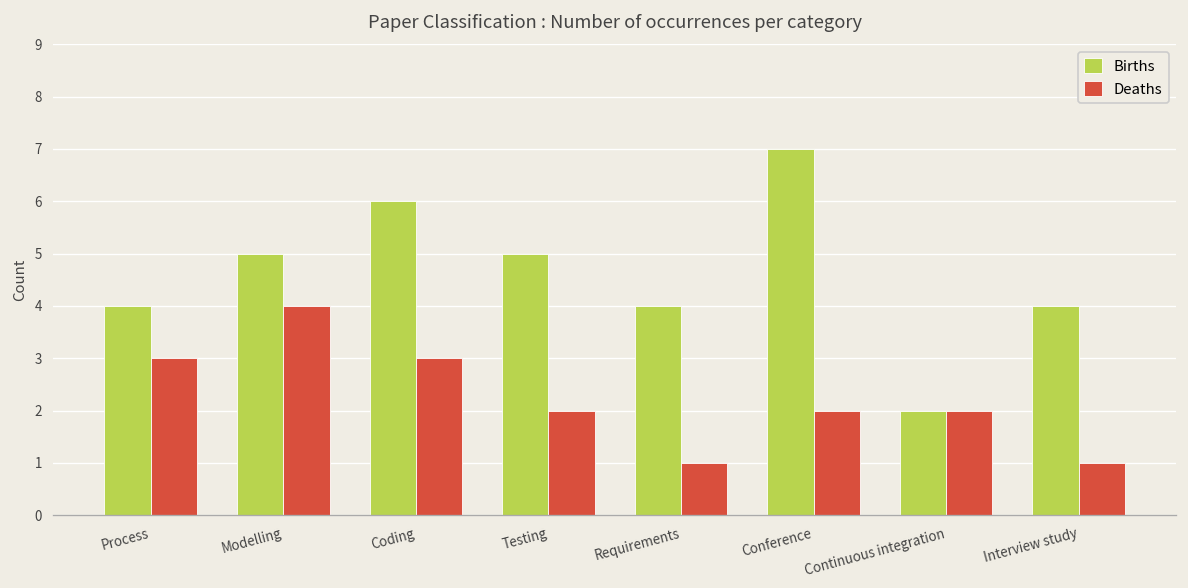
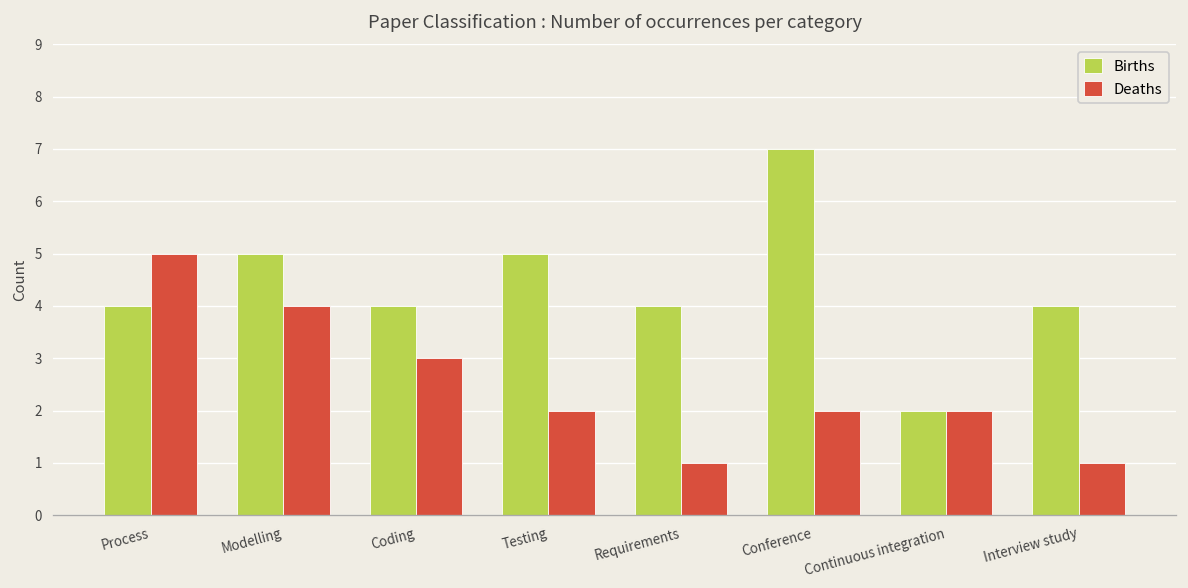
Deaths, Process: 3 -> 5
Births, Coding: 6 -> 4
